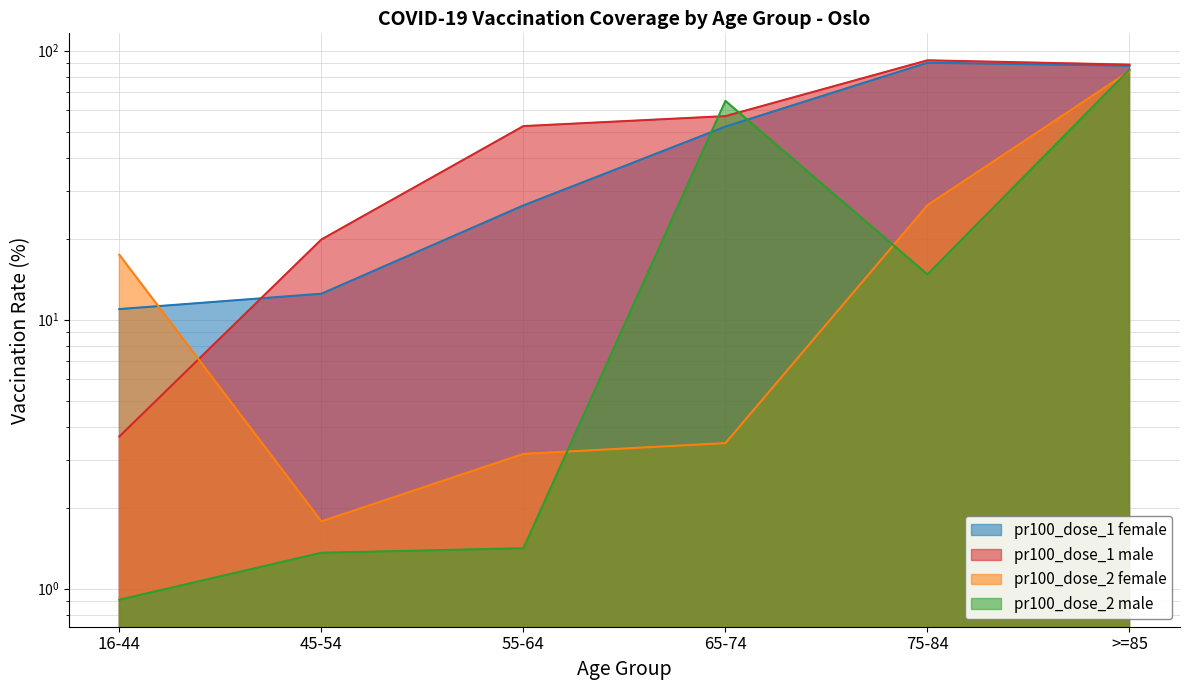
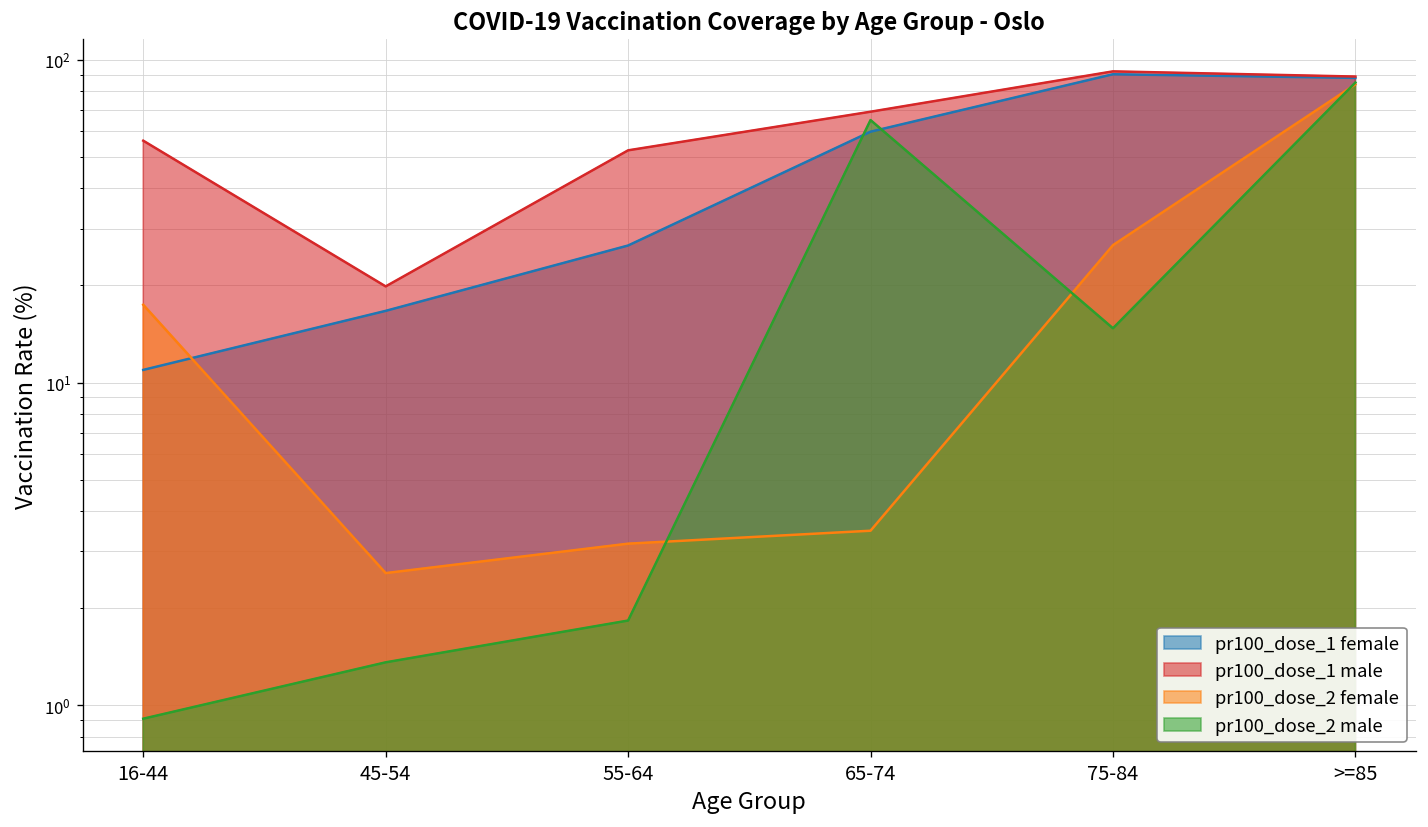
pr100_dose_1 male, 16-44: 3.7 -> 56
pr100_dose_1 female, 45-54: 12 -> 17
pr100_dose_2 female, 45-54: 1.8 -> 2.6
pr100_dose_2 male, 55-64: 1.4 -> 1.8
pr100_dose_1 female, 65-74: 52 -> 60
pr100_dose_1 male, 65-74: 57 -> 69
